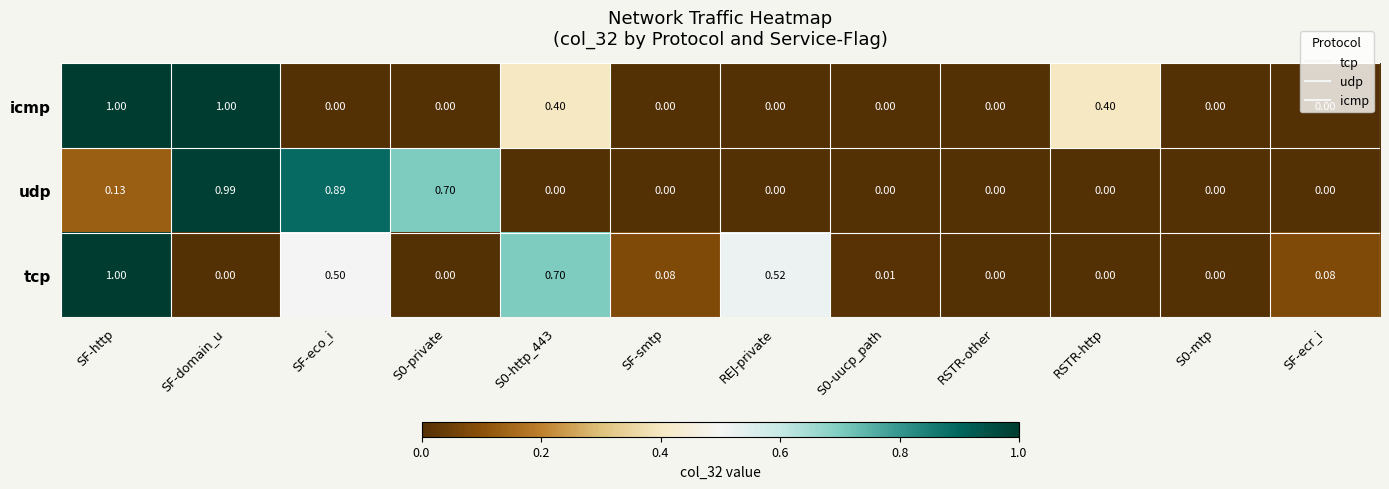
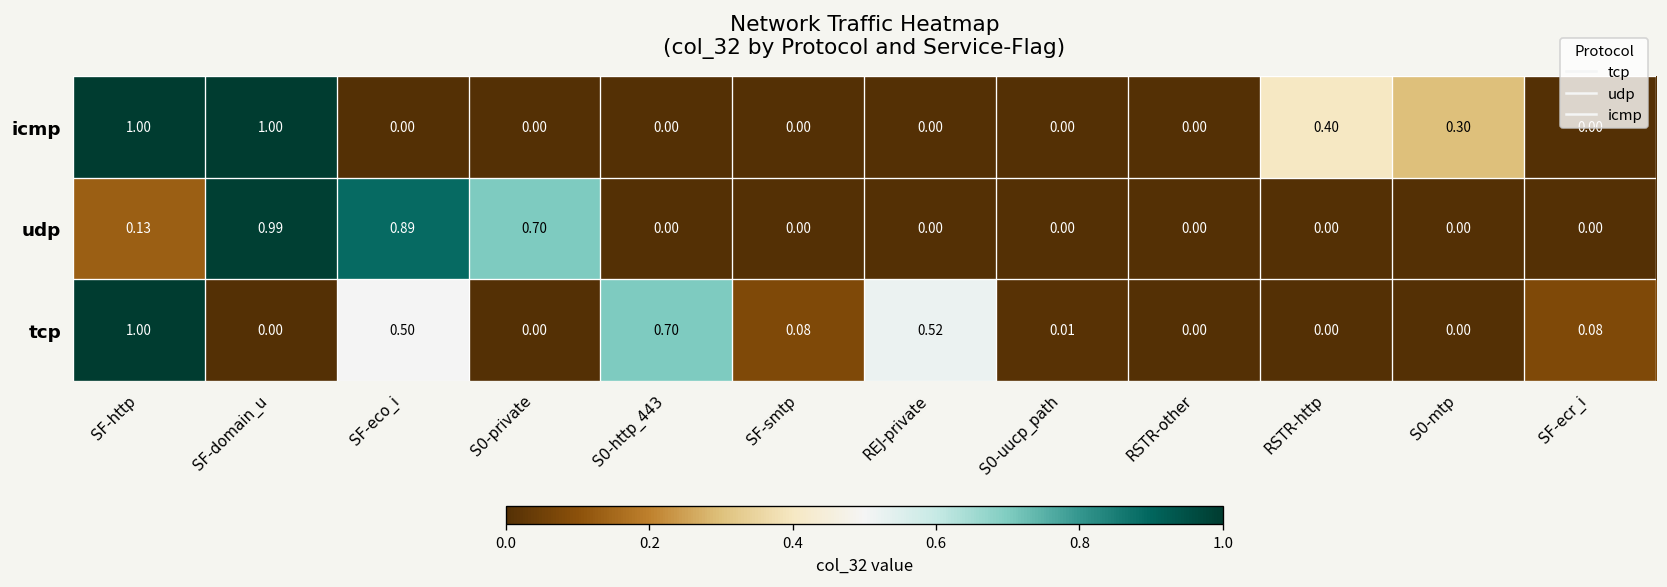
icmp, S0-http_443: 0.40 -> 0.00
icmp, S0-mtp: 0.00 -> 0.30
